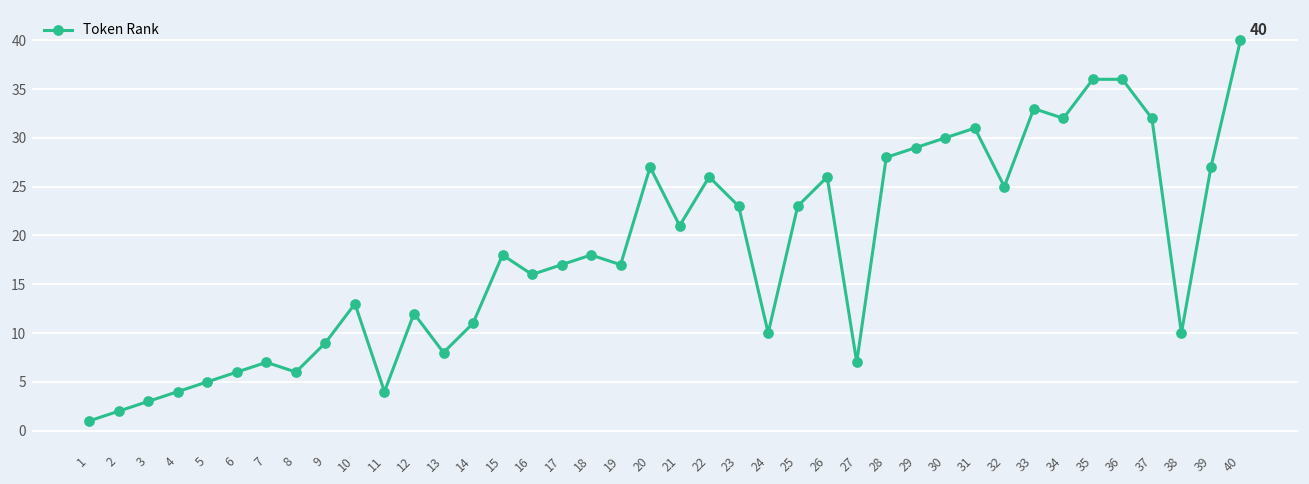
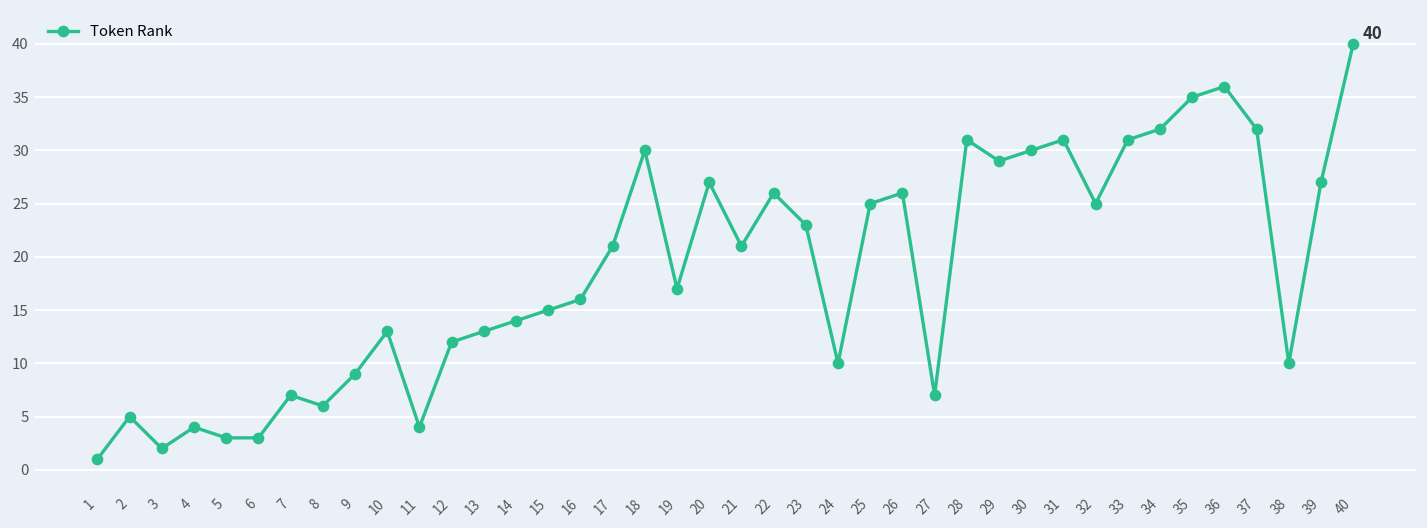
2: 2 -> 5
3: 3 -> 2
5: 5 -> 3
6: 6 -> 3
13: 8 -> 13
14: 11 -> 14
15: 18 -> 15
17: 17 -> 21
18: 18 -> 30
25: 23 -> 25
28: 28 -> 31
33: 33 -> 31
35: 36 -> 35
